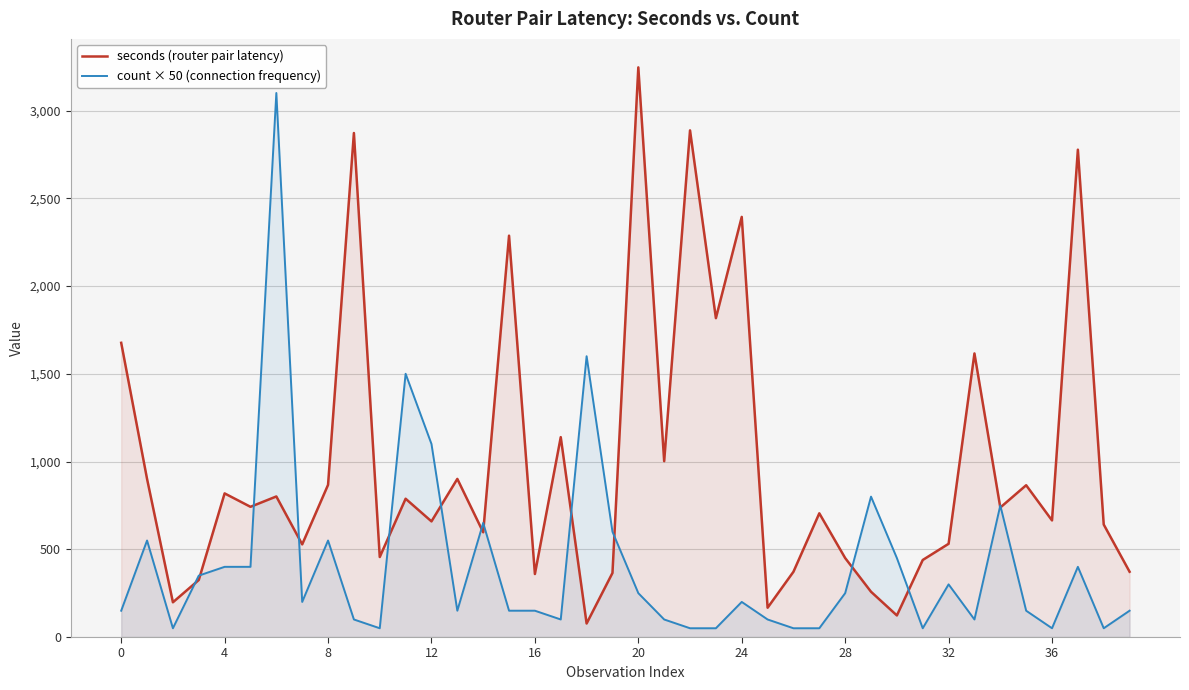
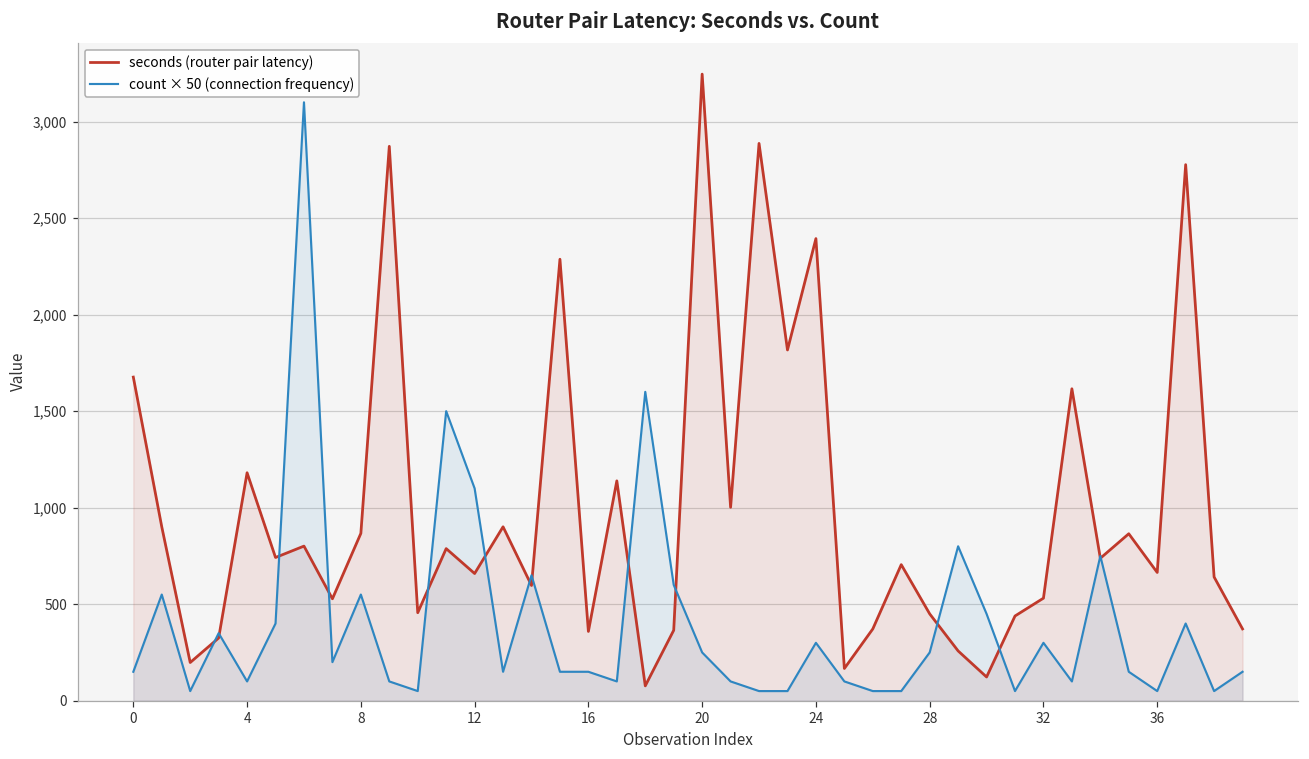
seconds (router pair latency), 4: 820 -> 1,180
count × 50 (connection frequency), 4: 400 -> 100
count × 50 (connection frequency), 24: 200 -> 300
